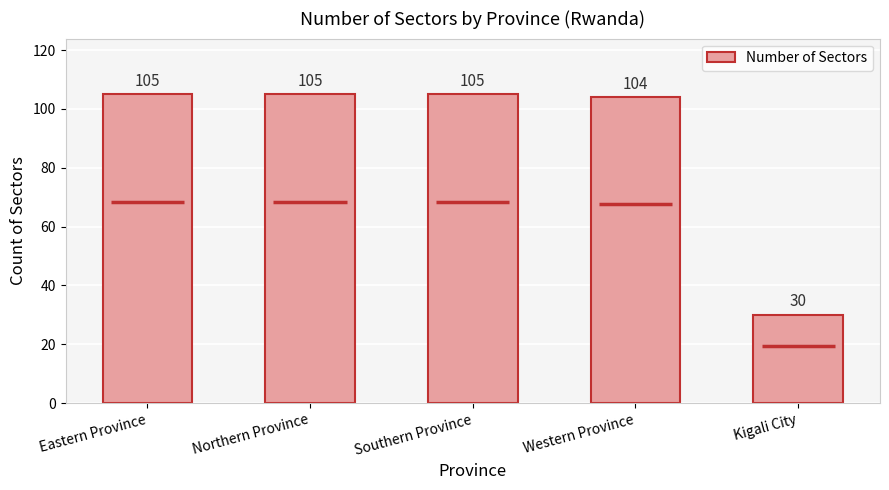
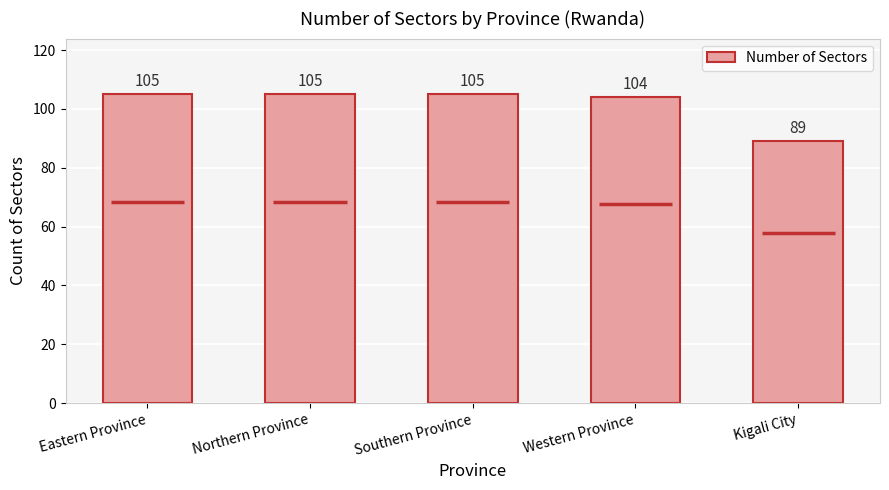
Kigali City: 30 -> 89
